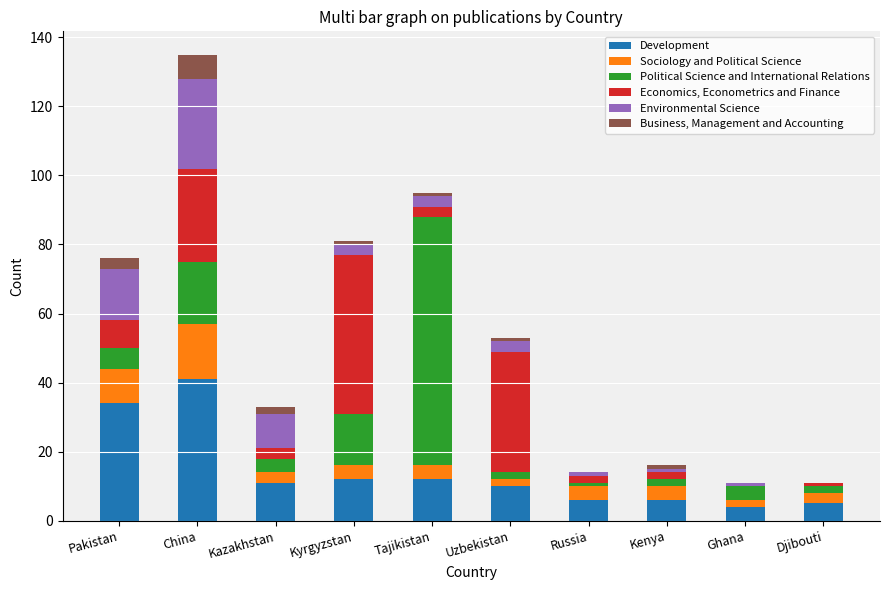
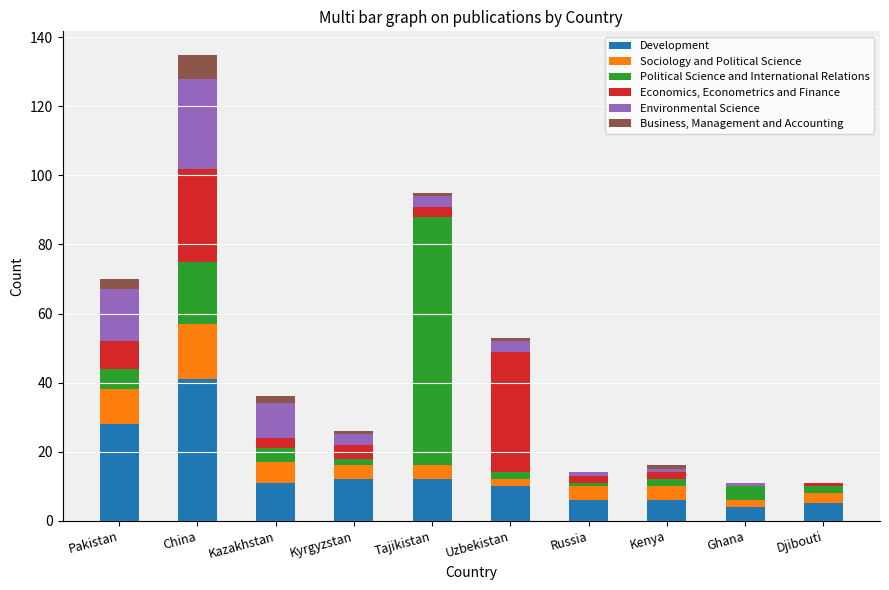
Development, Pakistan: 34 -> 28
Sociology and Political Science, Kazakhstan: 3 -> 6
Political Science and International Relations, Kyrgyzstan: 15 -> 2
Economics, Econometrics and Finance, Kyrgyzstan: 46 -> 4
